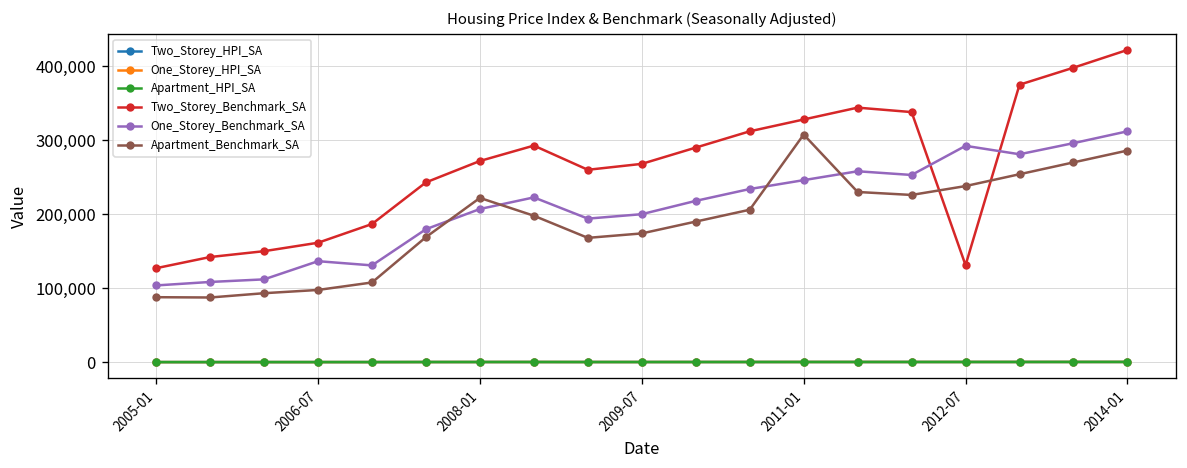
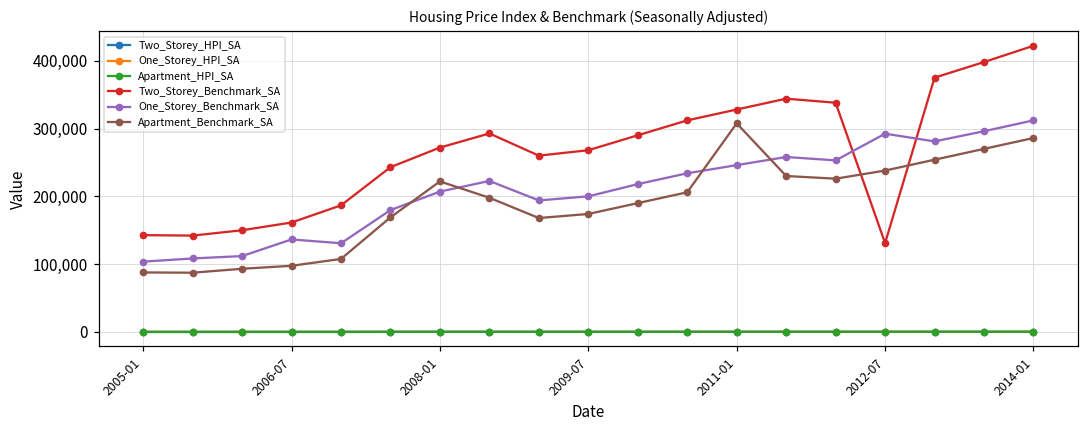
Two_Storey_Benchmark_SA, 2005-01: 130,000 -> 140,000
